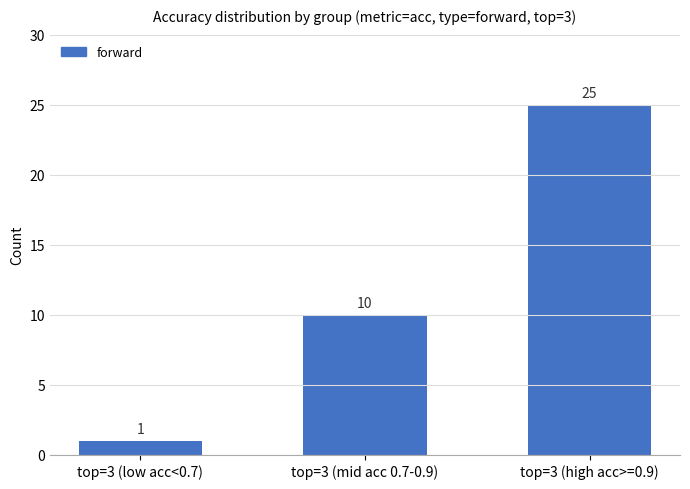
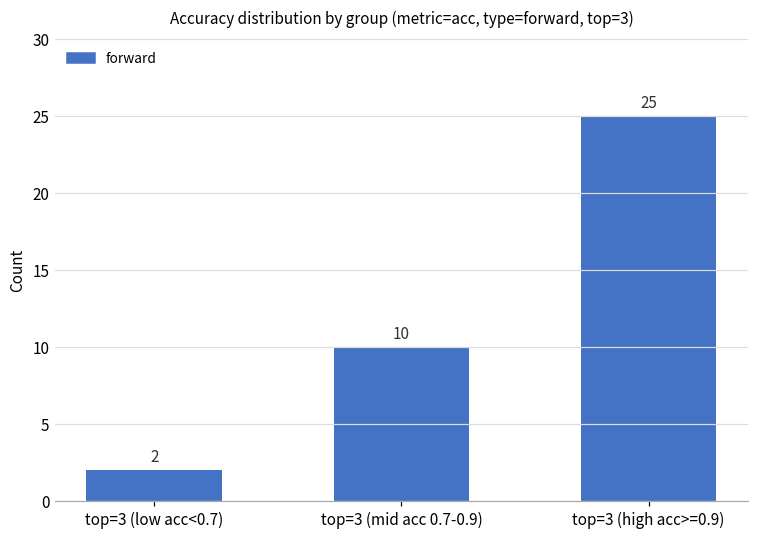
top=3 (low acc<0.7): 1 -> 2
